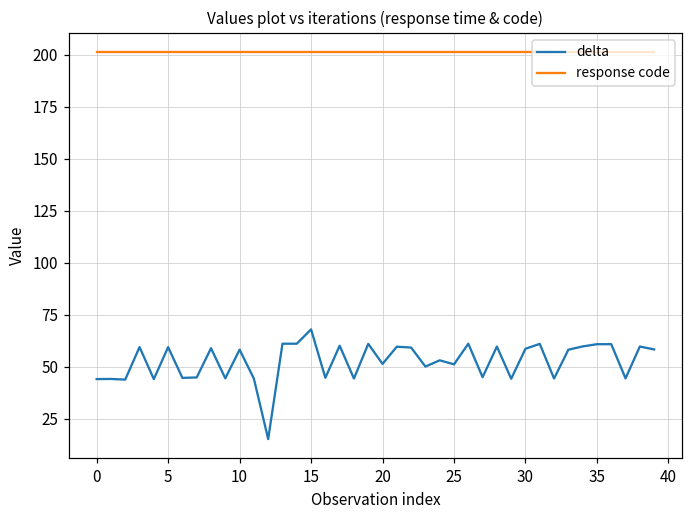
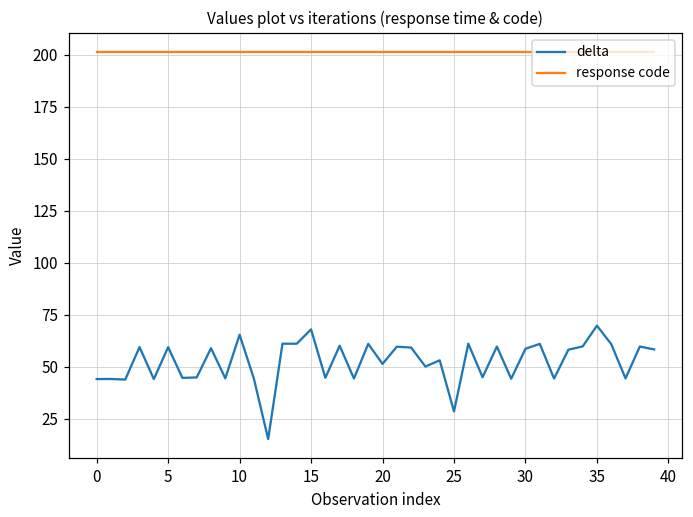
delta, 10: 58 -> 65
delta, 25: 51 -> 28
delta, 35: 61 -> 70
